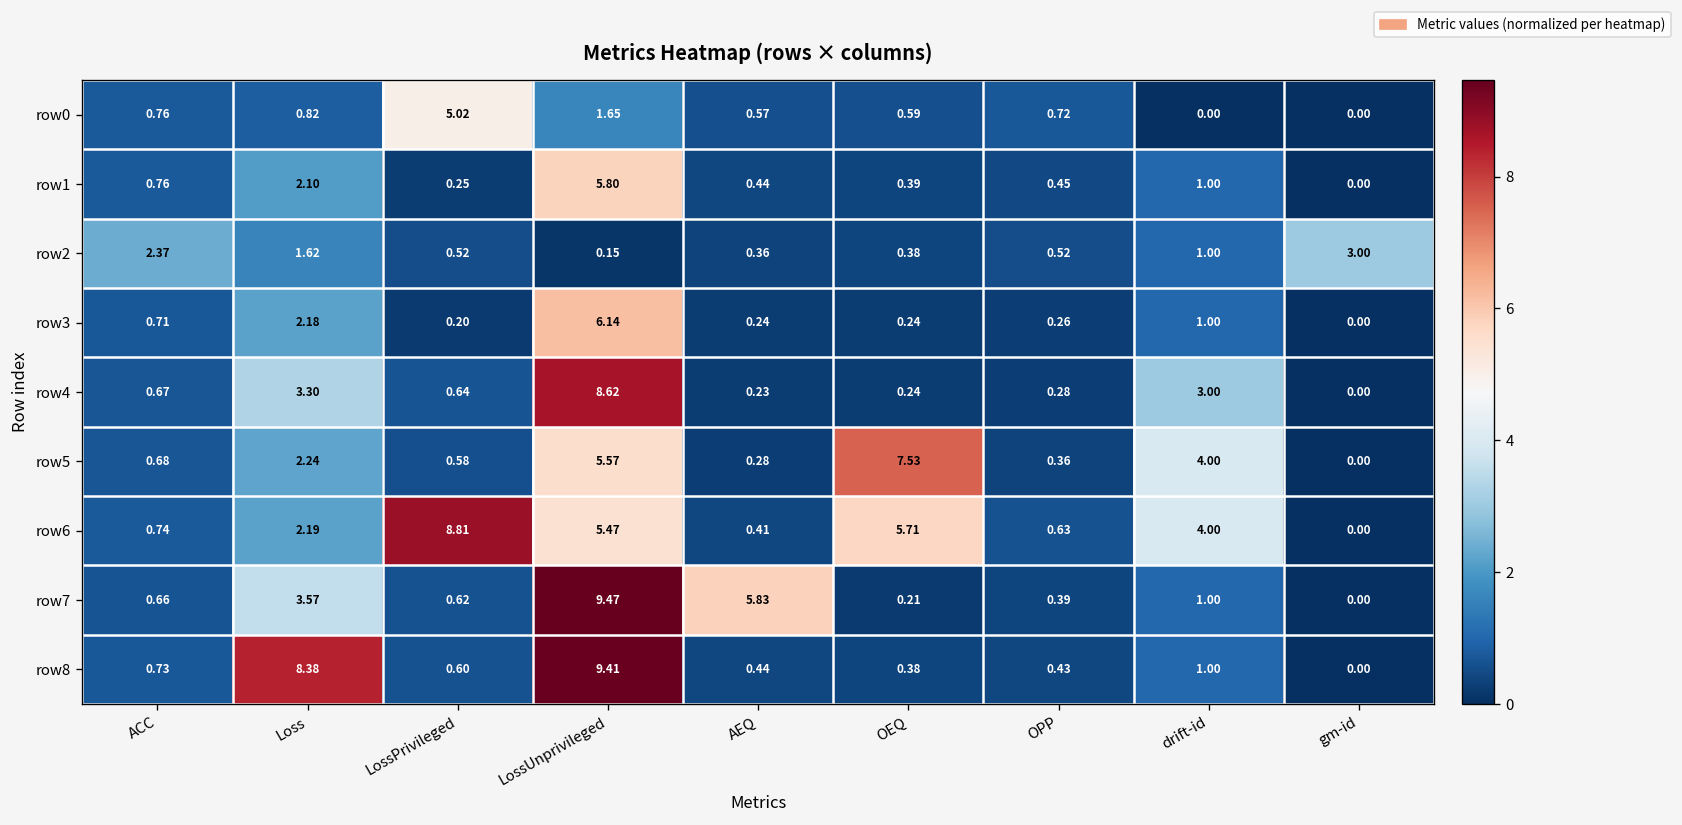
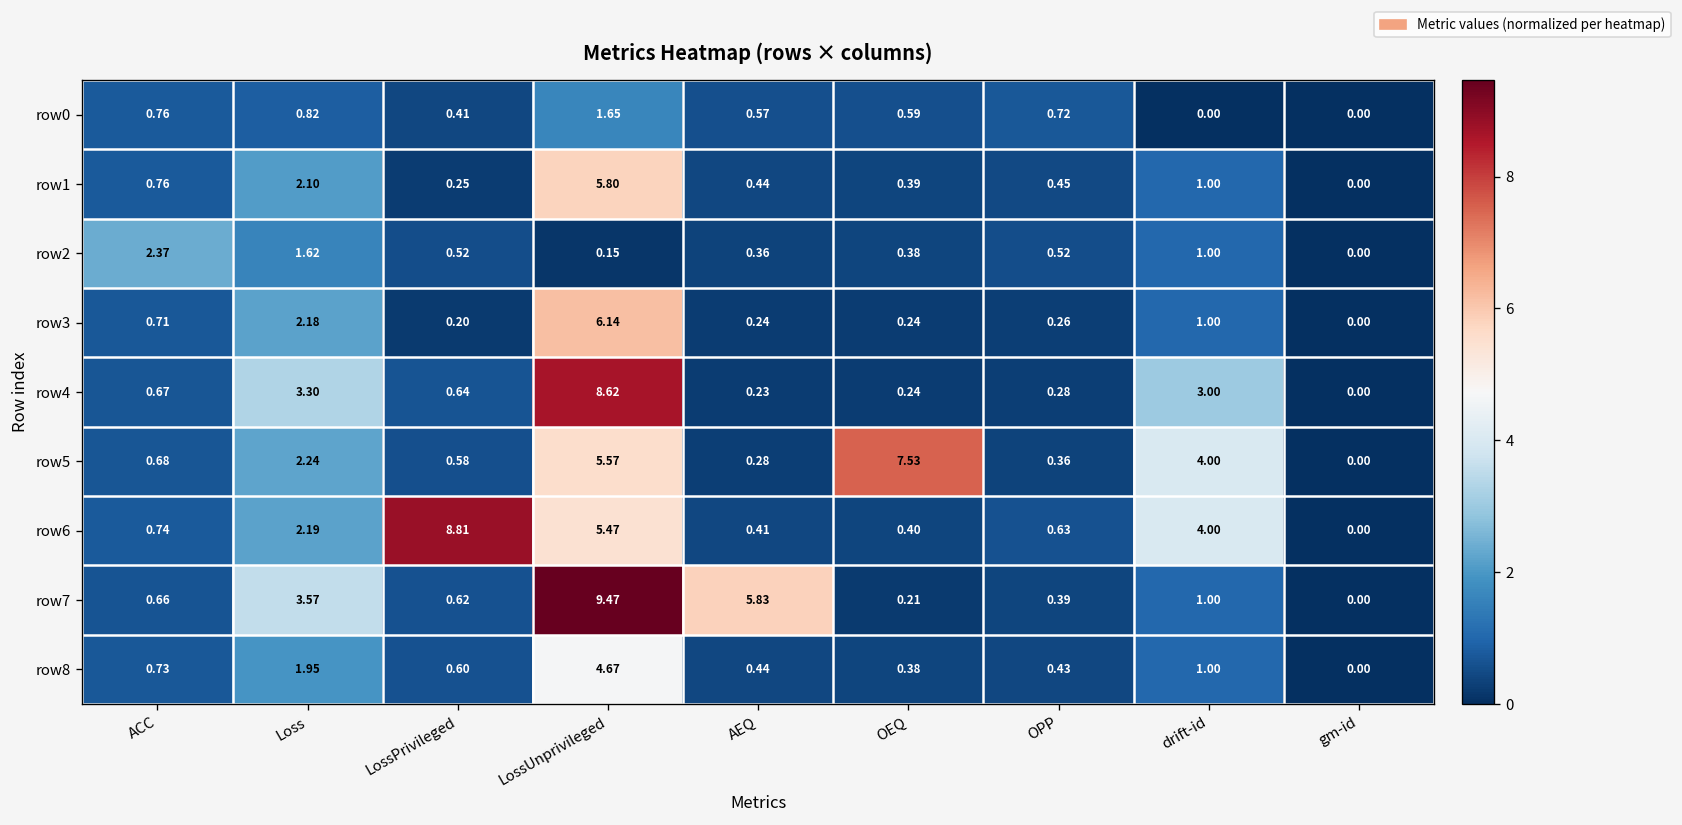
row0, LossPrivileged: 5.02 -> 0.41
row2, gm-id: 3.00 -> 0.00
row6, OEQ: 5.71 -> 0.40
row8, Loss: 8.38 -> 1.95
row8, LossUnprivileged: 9.41 -> 4.67
